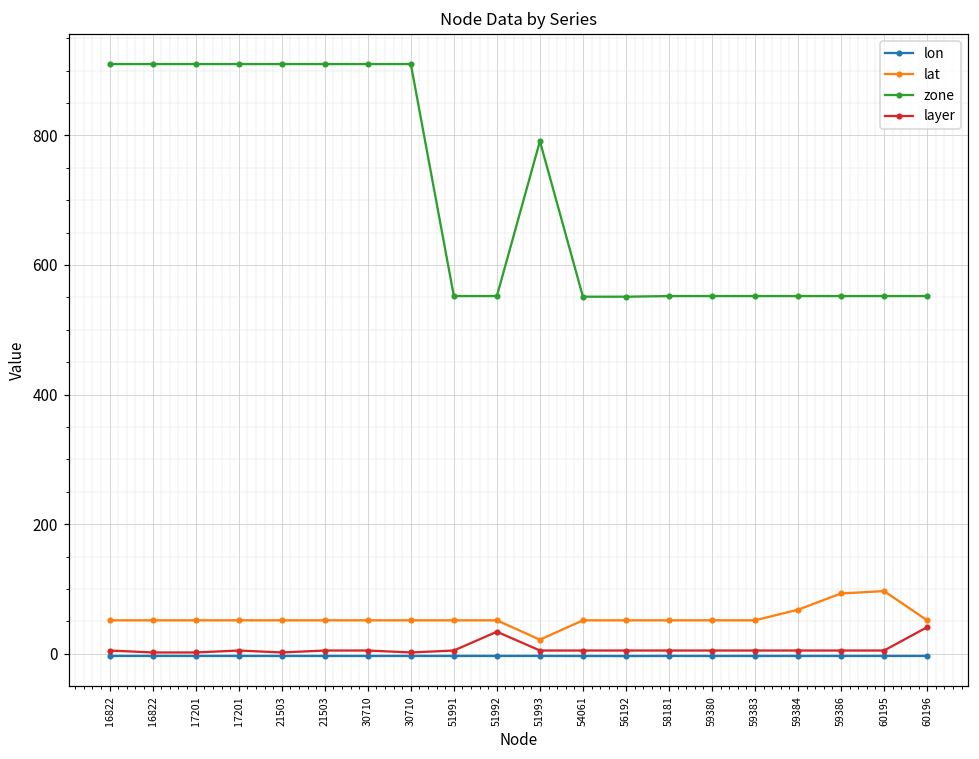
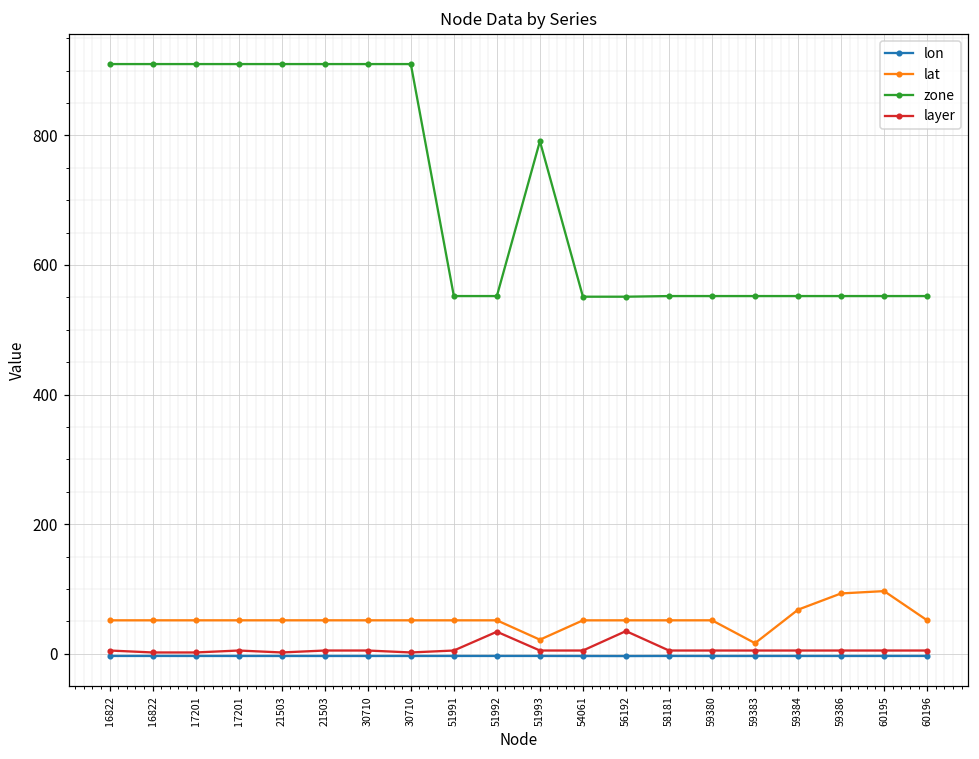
layer, 56192: 10 -> 40
lat, 59383: 50 -> 20
layer, 60196: 40 -> 10
